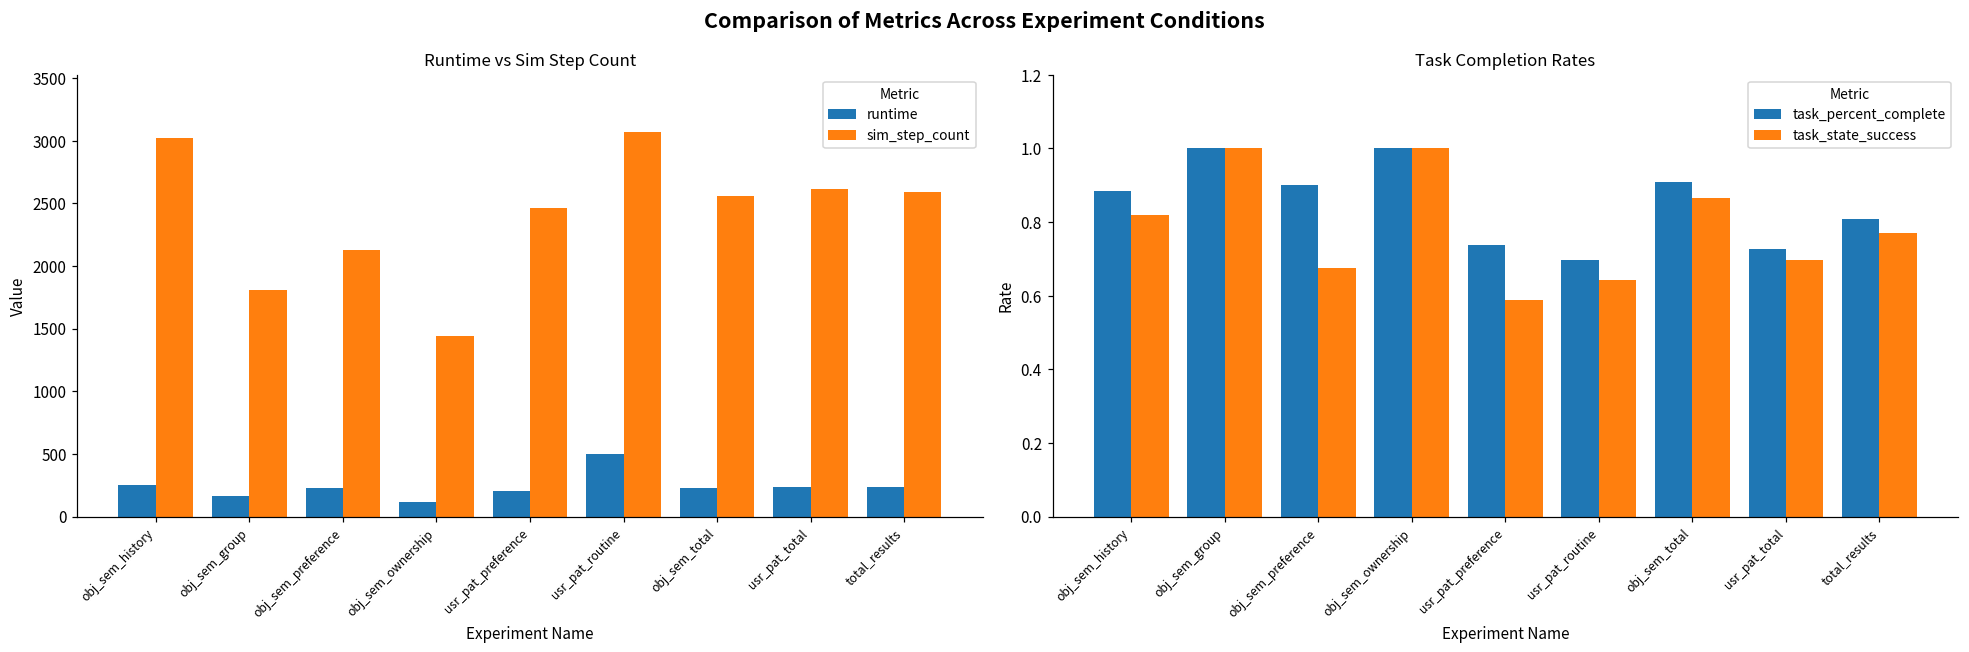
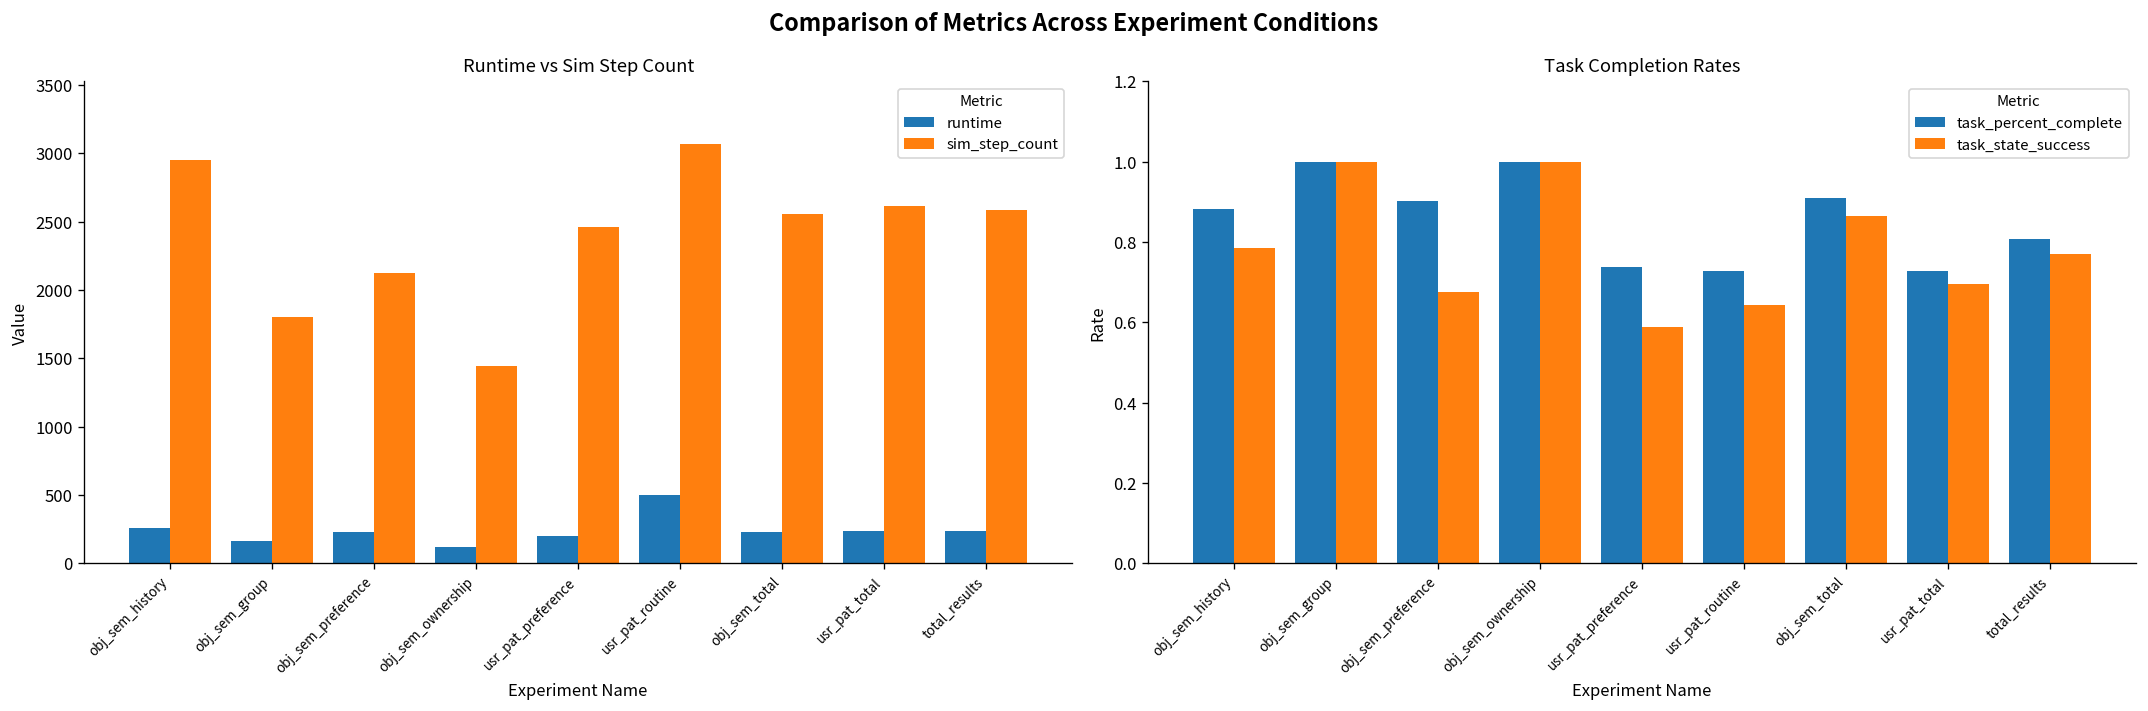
Runtime vs Sim Step Count, sim_step_count, obj_sem_history: 3020 -> 2950
Task Completion Rates, task_state_success, obj_sem_history: 0.82 -> 0.78
Task Completion Rates, task_percent_complete, usr_pat_routine: 0.70 -> 0.73
